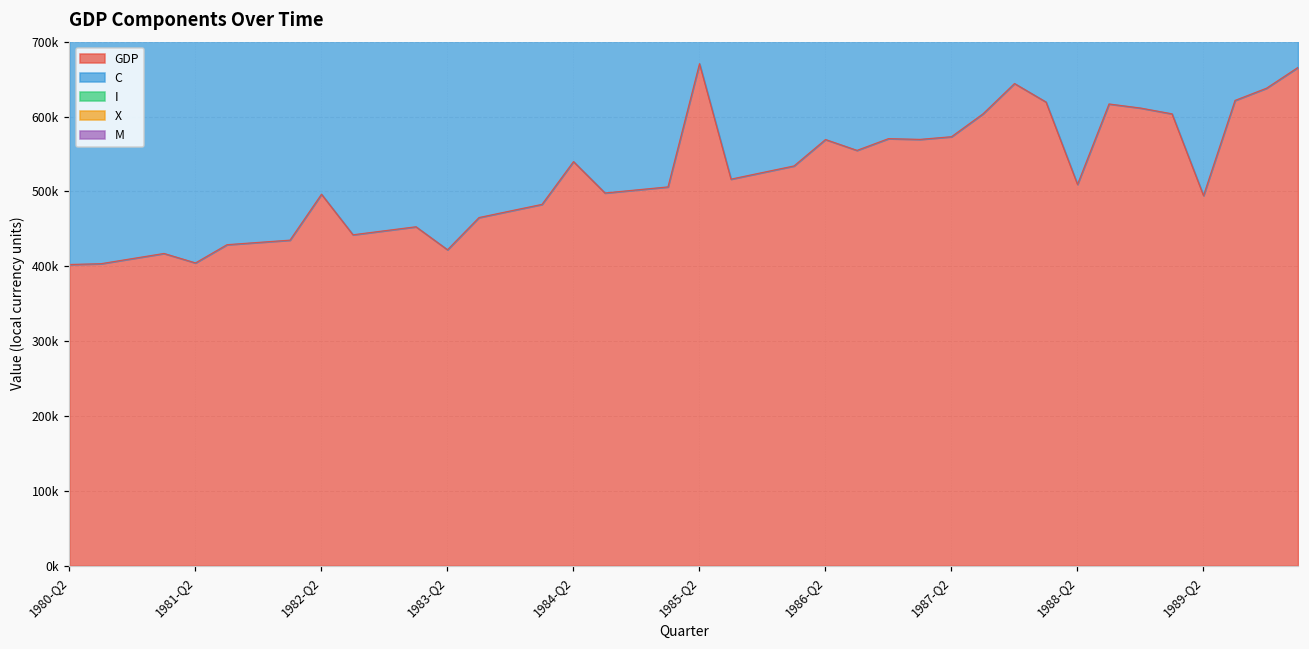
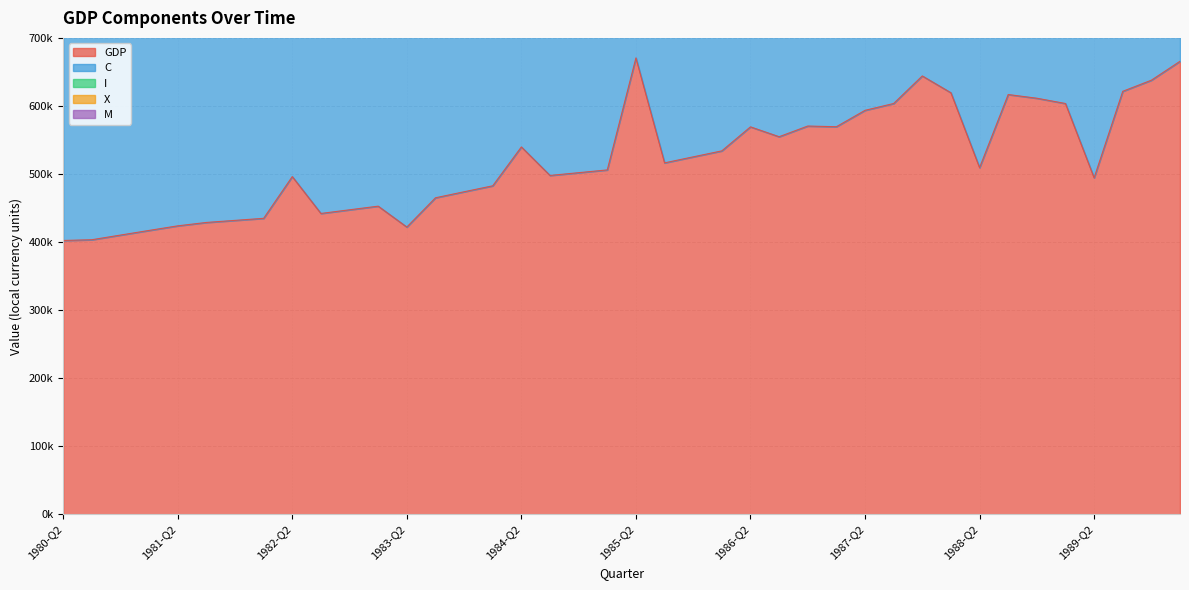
GDP, 1981-Q2: 400000 -> 420000
GDP, 1987-Q2: 570000 -> 590000
